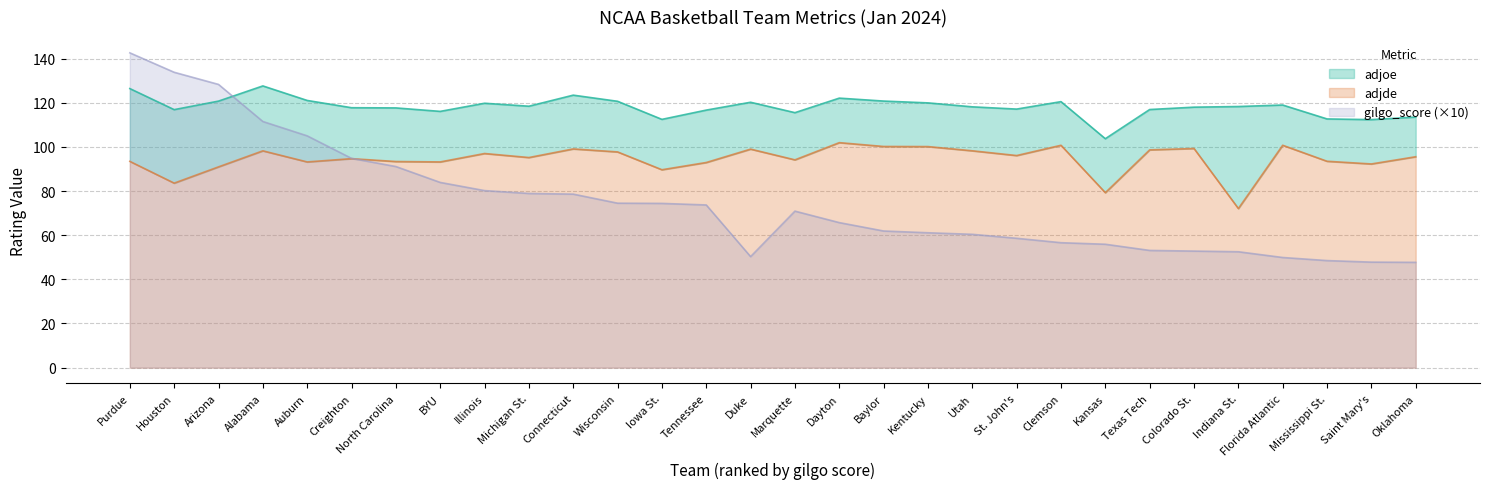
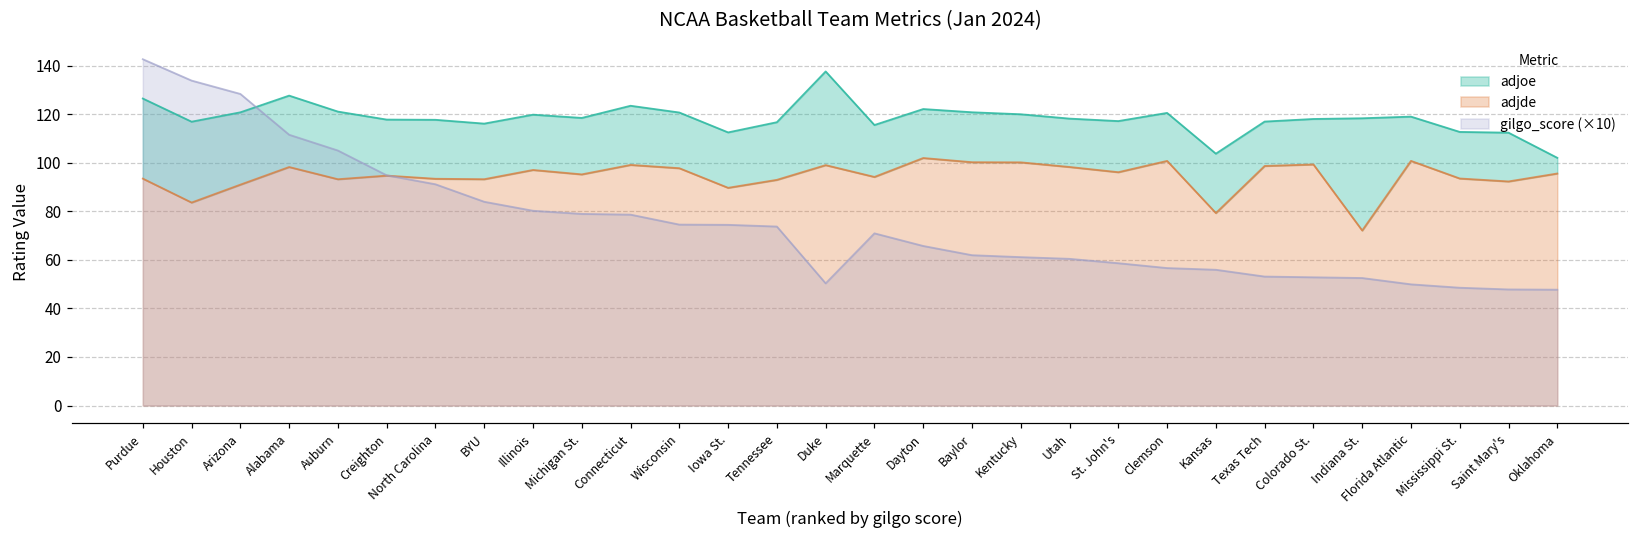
adjoe, Duke: 120 -> 138
adjoe, Oklahoma: 114 -> 102
